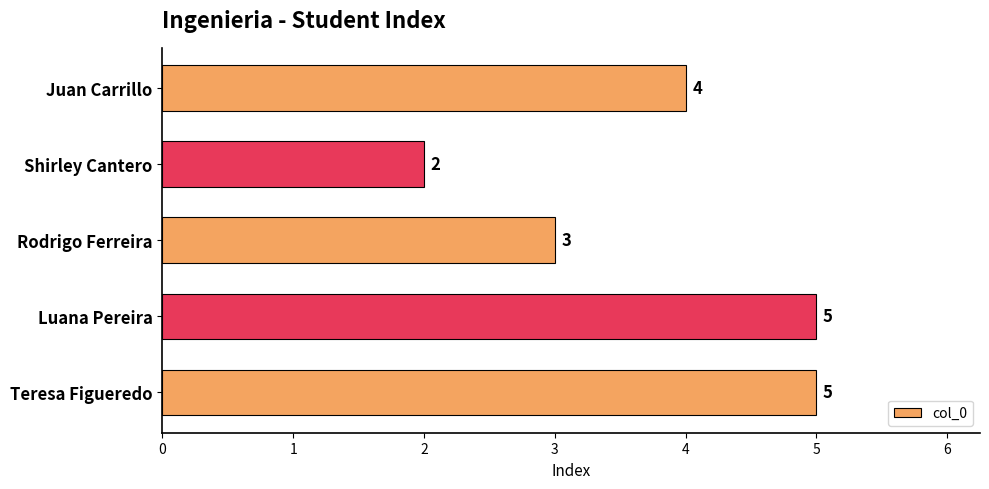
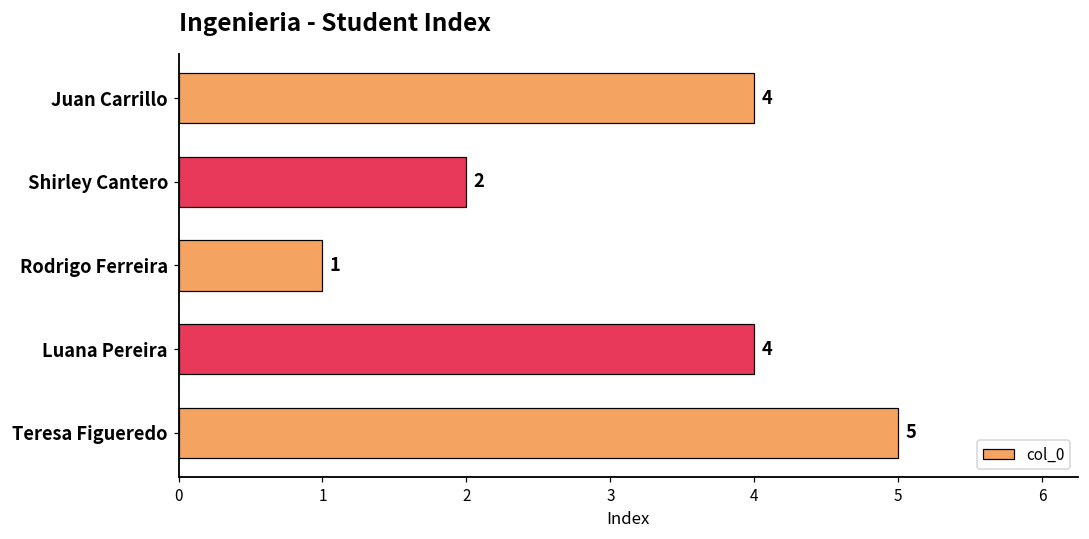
Rodrigo Ferreira: 3 -> 1
Luana Pereira: 5 -> 4
